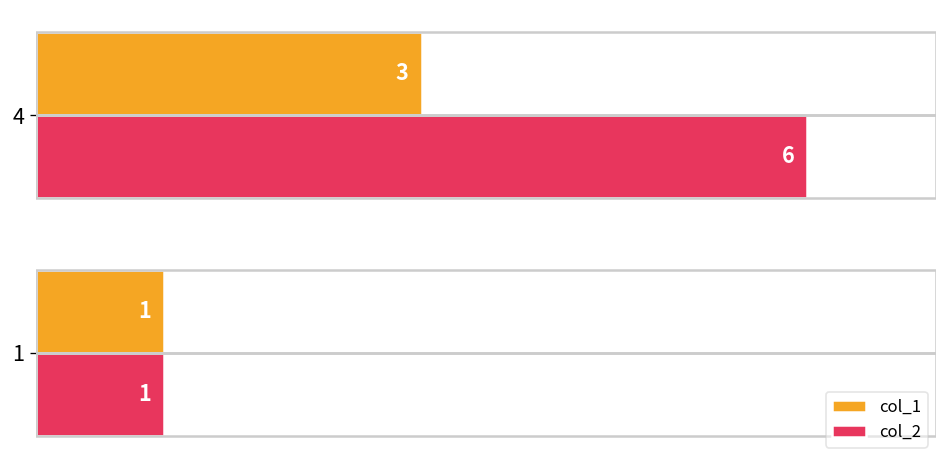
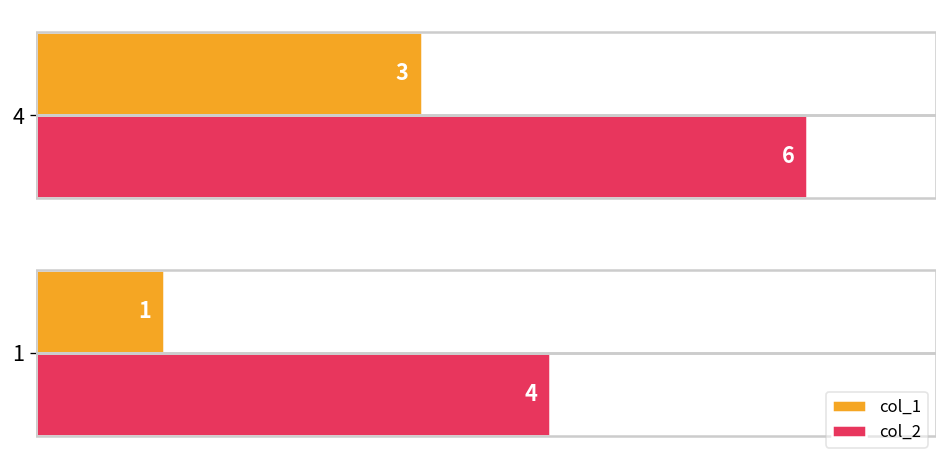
col_2, 1: 1 -> 4
